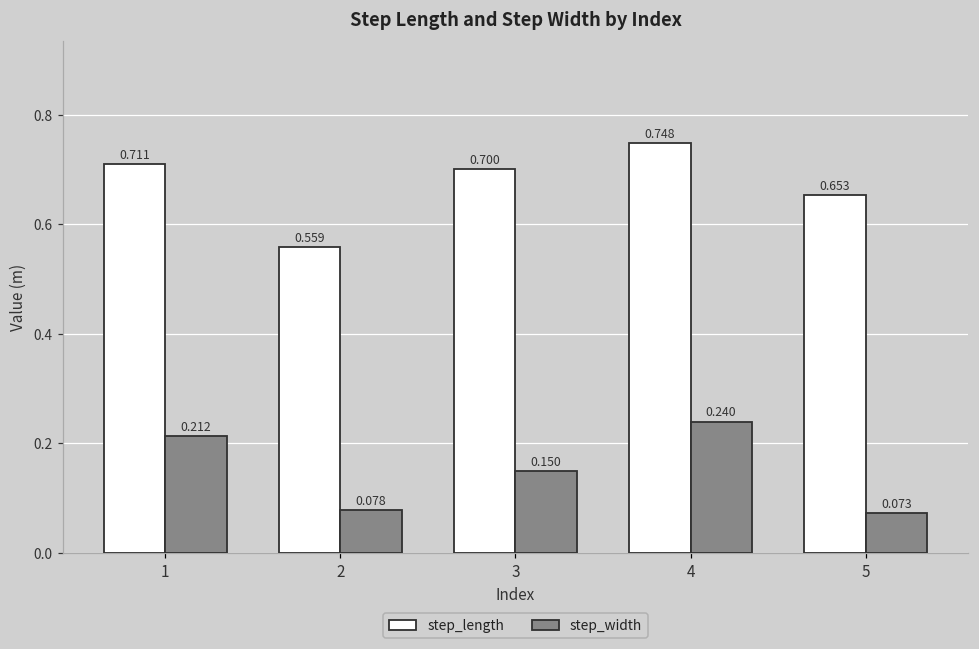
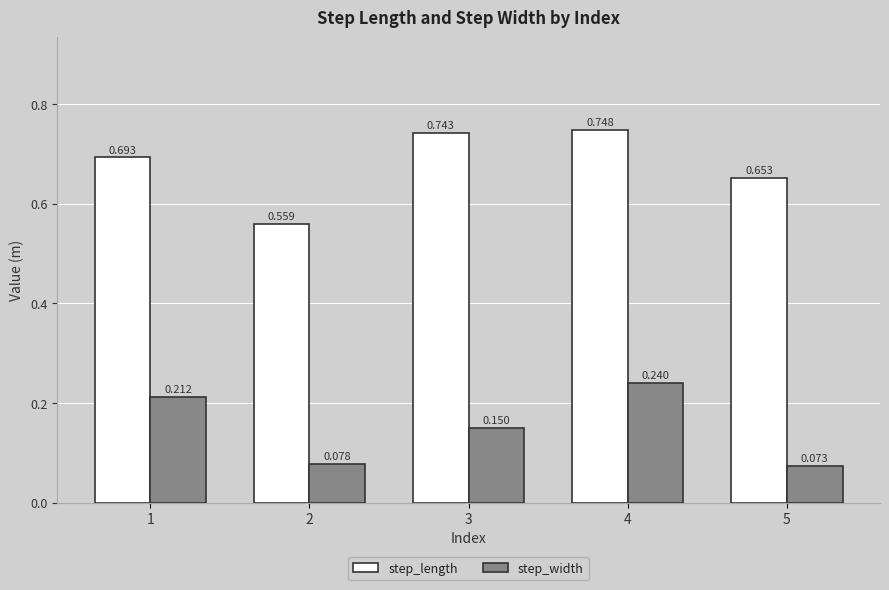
step_length, 1: 0.711 -> 0.693
step_length, 3: 0.700 -> 0.743
